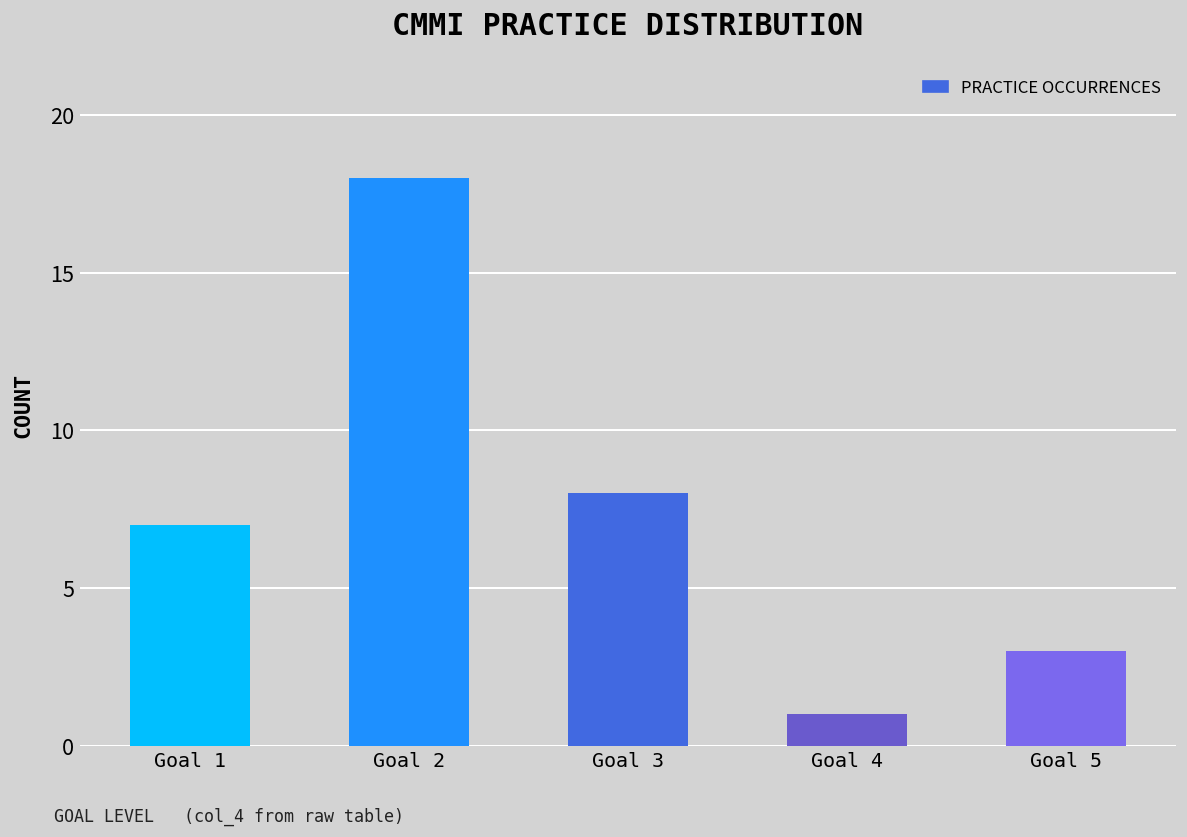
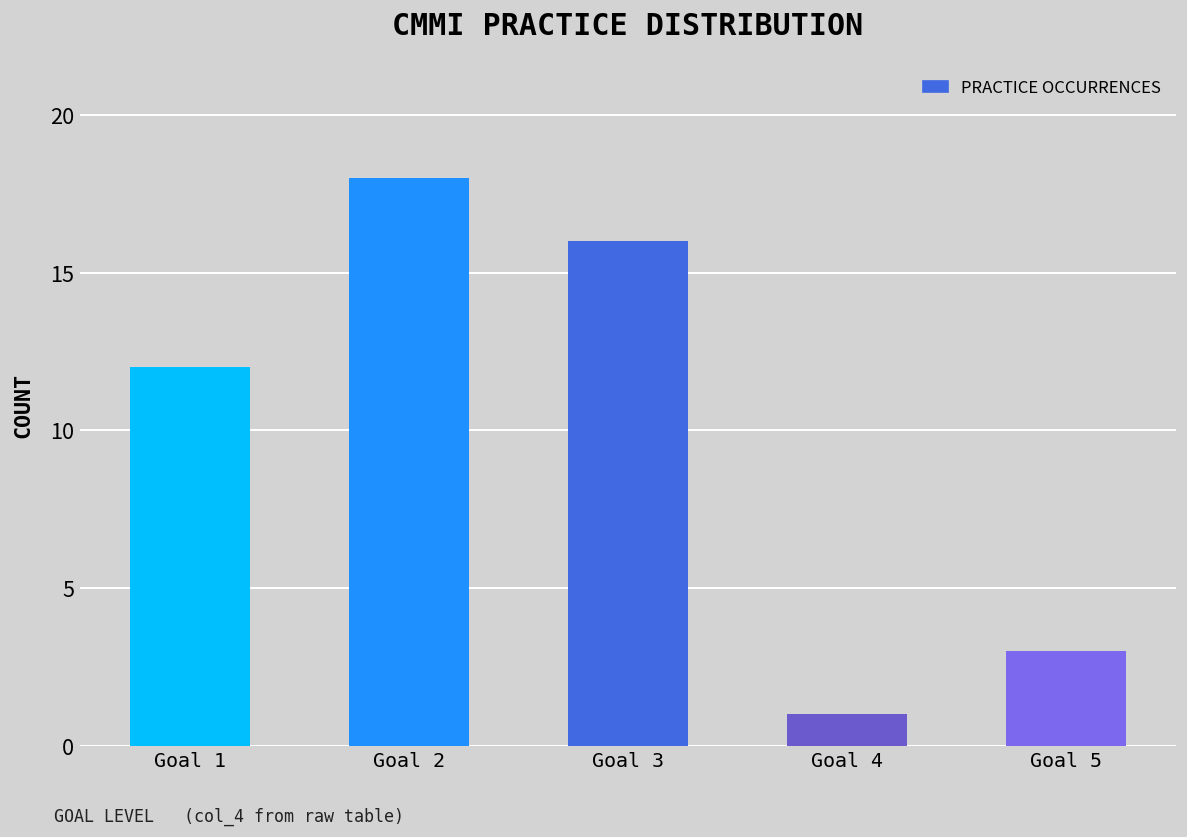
Goal 1: 7 -> 12
Goal 3: 8 -> 16
